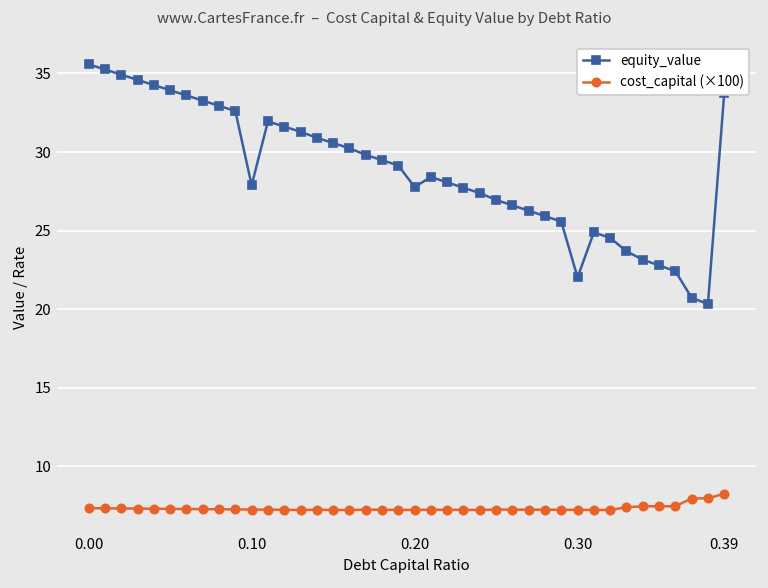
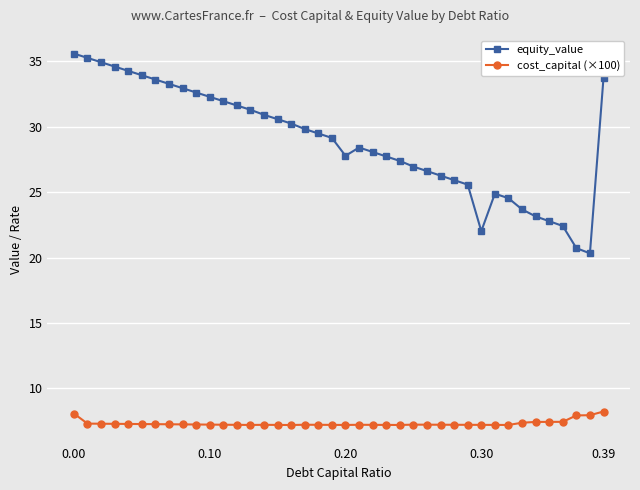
cost_capital (×100), 0.00: 7.3 -> 8.1
equity_value, 0.10: 27.9 -> 32.3
